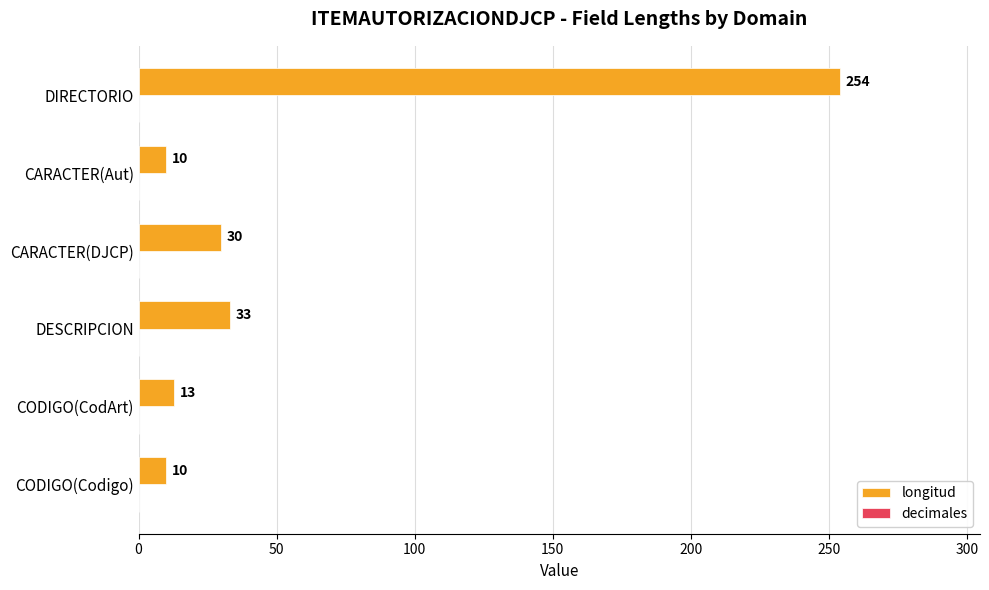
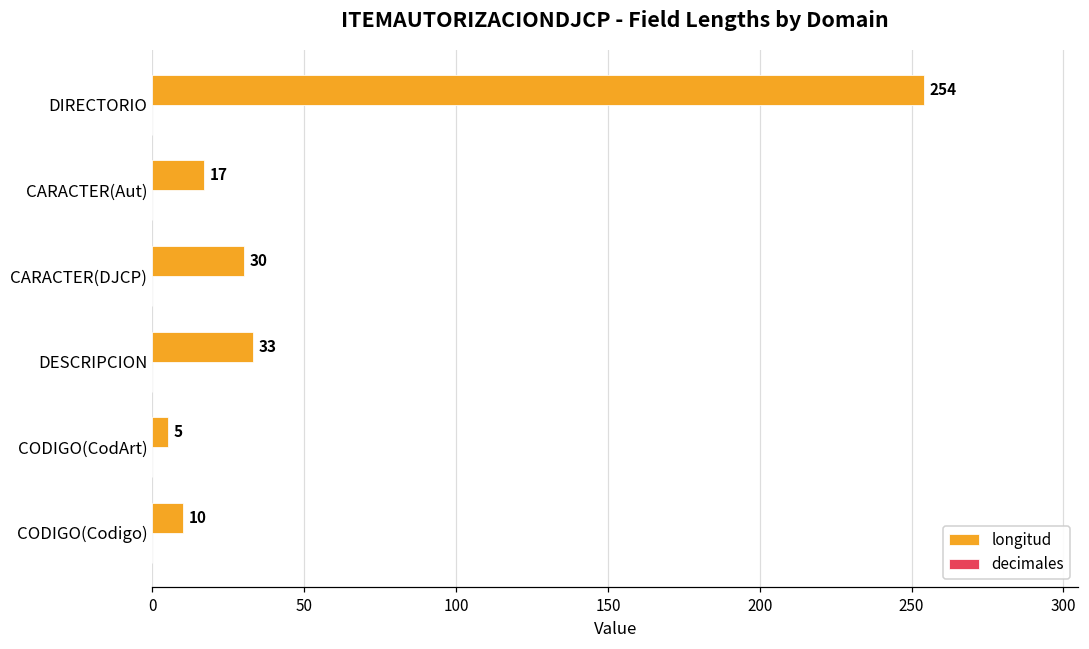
longitud, CARACTER(Aut): 10 -> 17
longitud, CODIGO(CodArt): 13 -> 5
